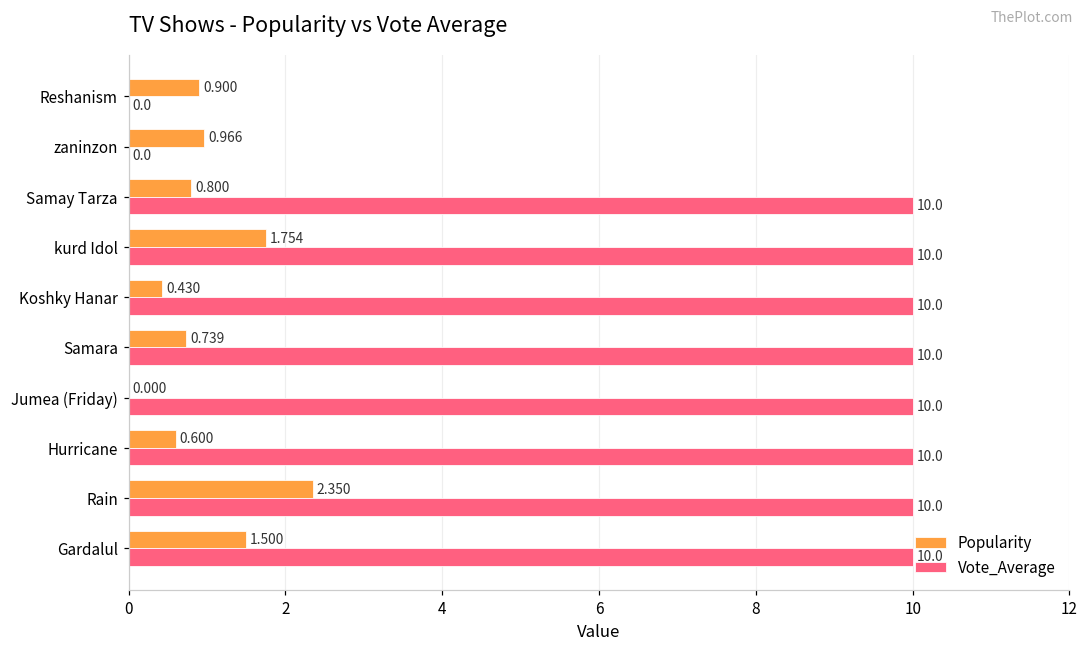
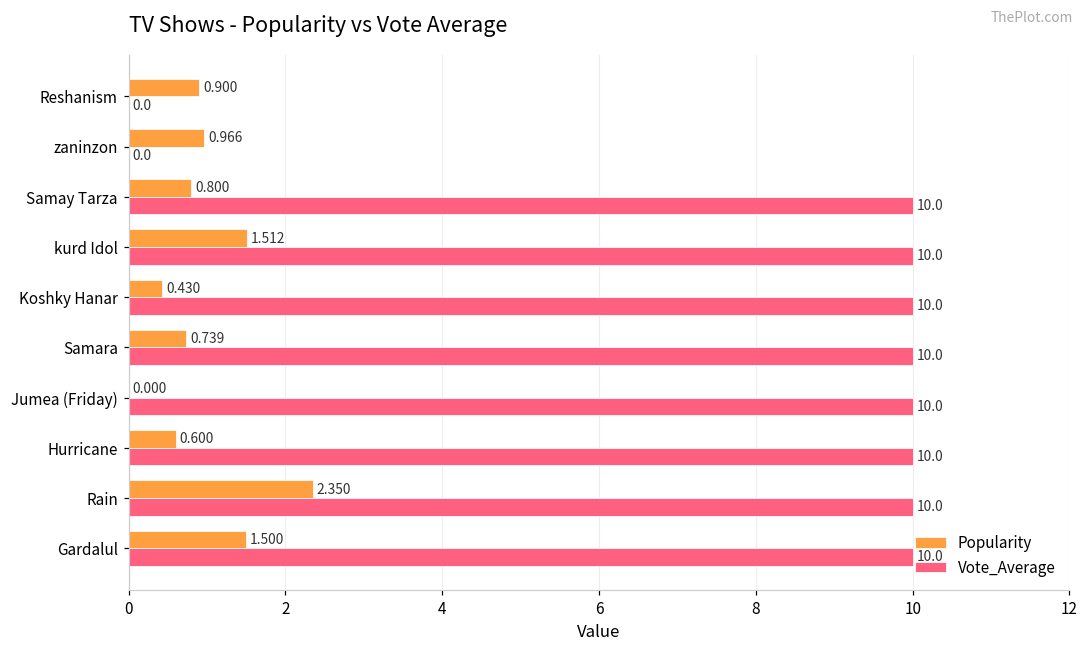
Popularity, kurd Idol: 1.754 -> 1.512
